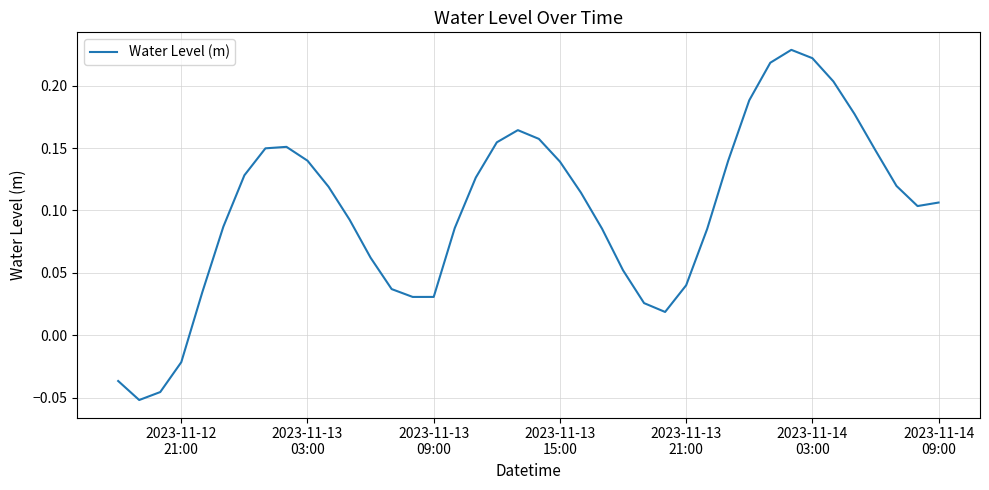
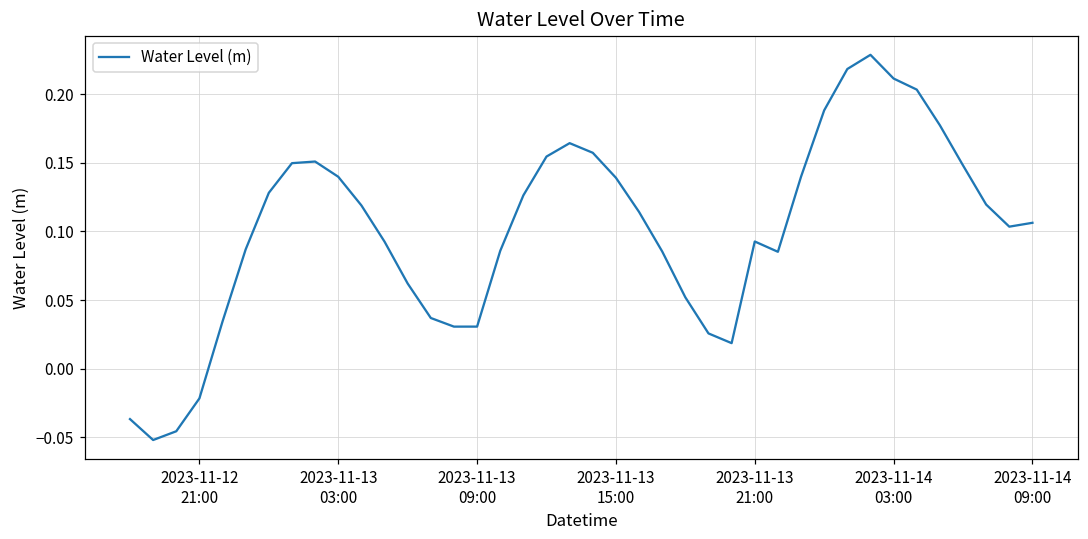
2023-11-13 21:00: 0.040 -> 0.093
2023-11-14 03:00: 0.222 -> 0.211
